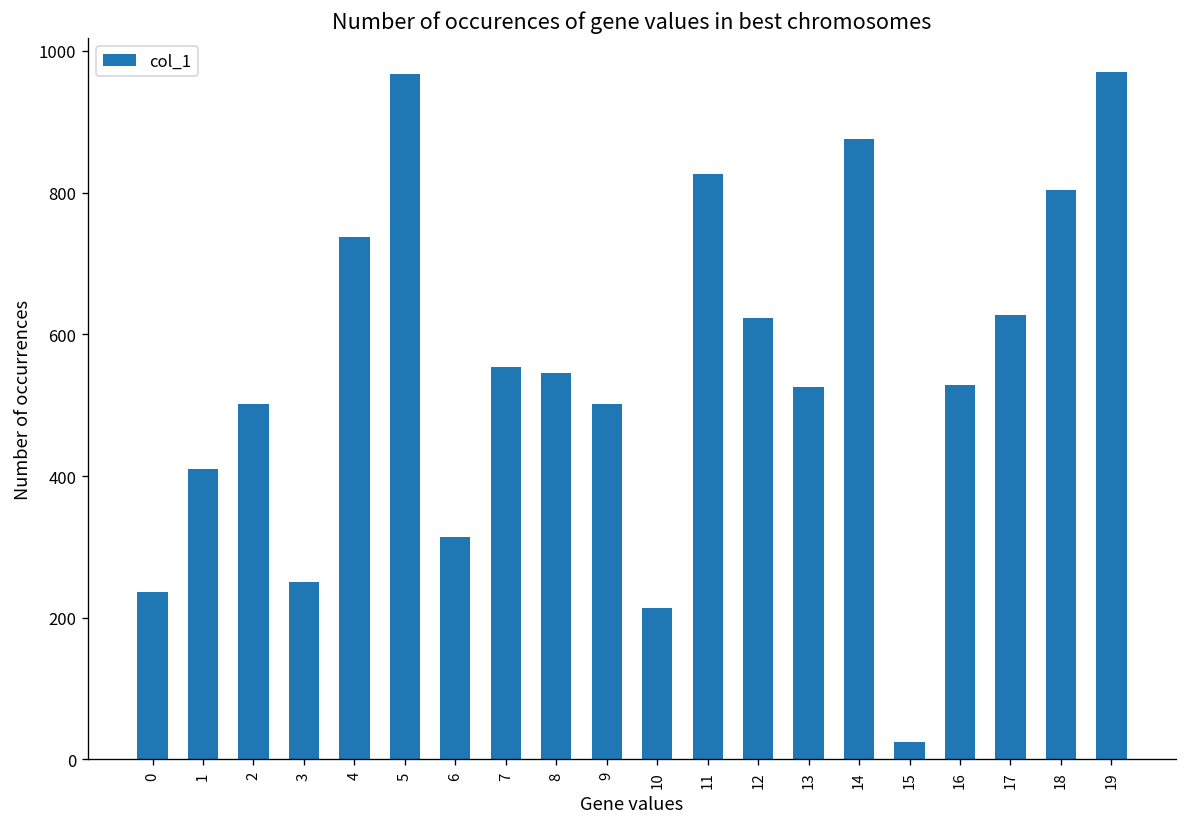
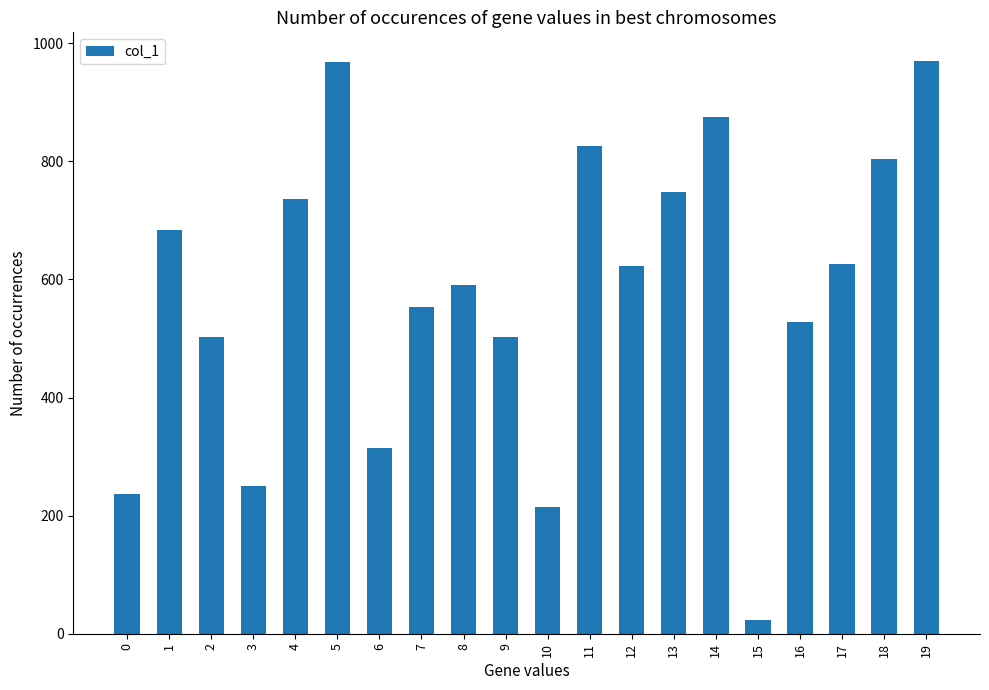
1: 410 -> 680
8: 550 -> 590
13: 530 -> 750
